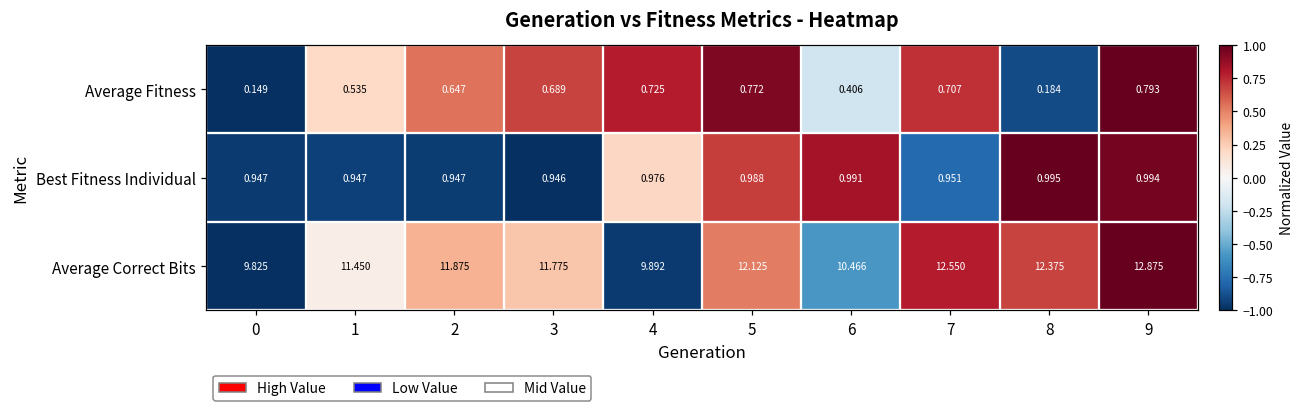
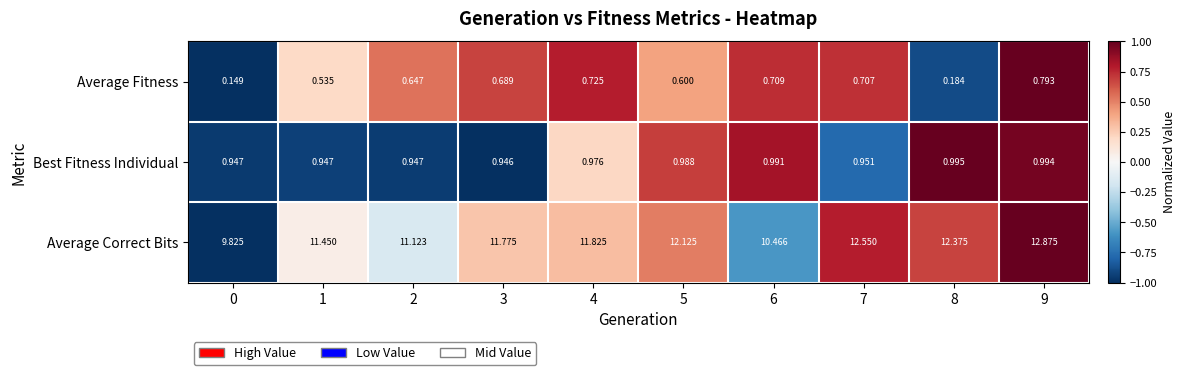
Average Fitness, 5: 0.772 -> 0.600
Average Fitness, 6: 0.406 -> 0.709
Average Correct Bits, 2: 11.875 -> 11.123
Average Correct Bits, 4: 9.892 -> 11.825
